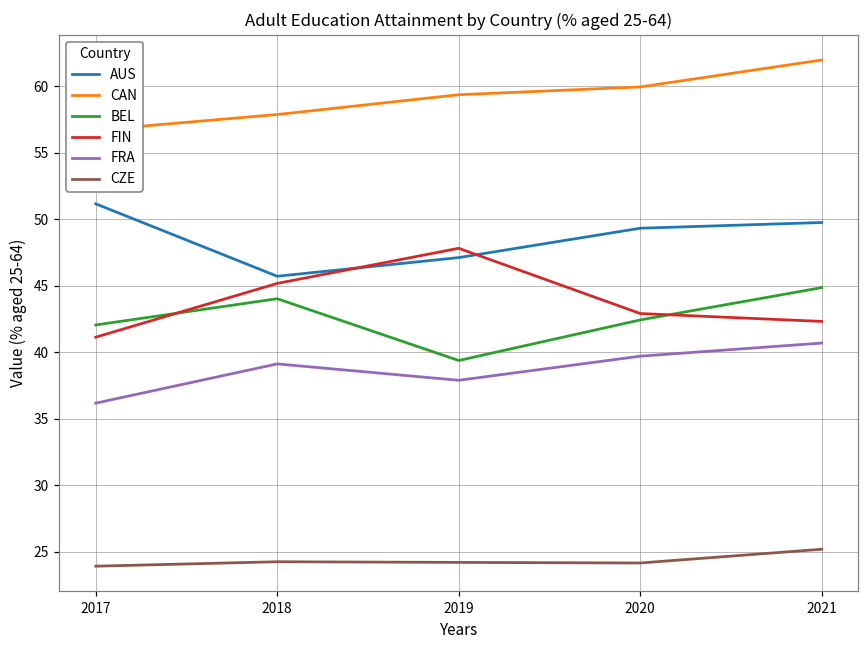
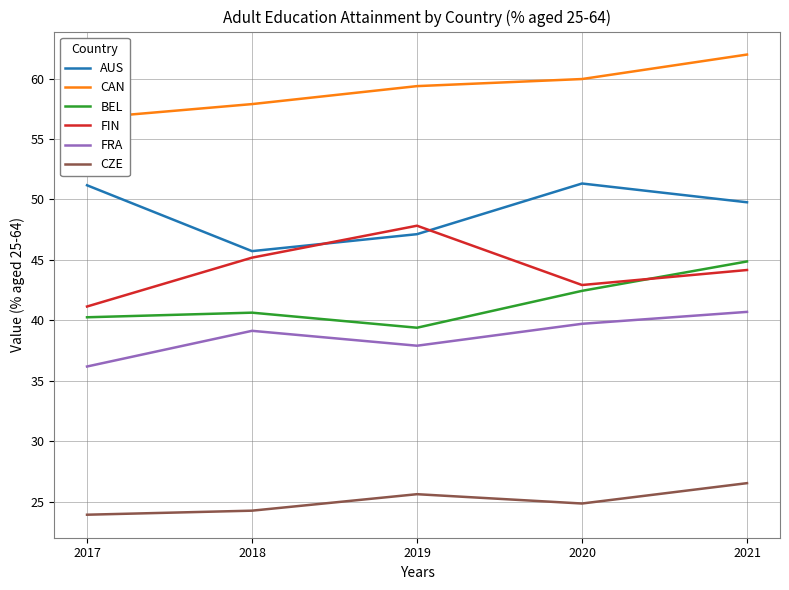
BEL, 2017: 42.1 -> 40.3
BEL, 2018: 44.0 -> 40.6
CZE, 2019: 24.2 -> 25.6
AUS, 2020: 49.3 -> 51.3
CZE, 2020: 24.2 -> 24.9
FIN, 2021: 42.3 -> 44.2
CZE, 2021: 25.2 -> 26.5
